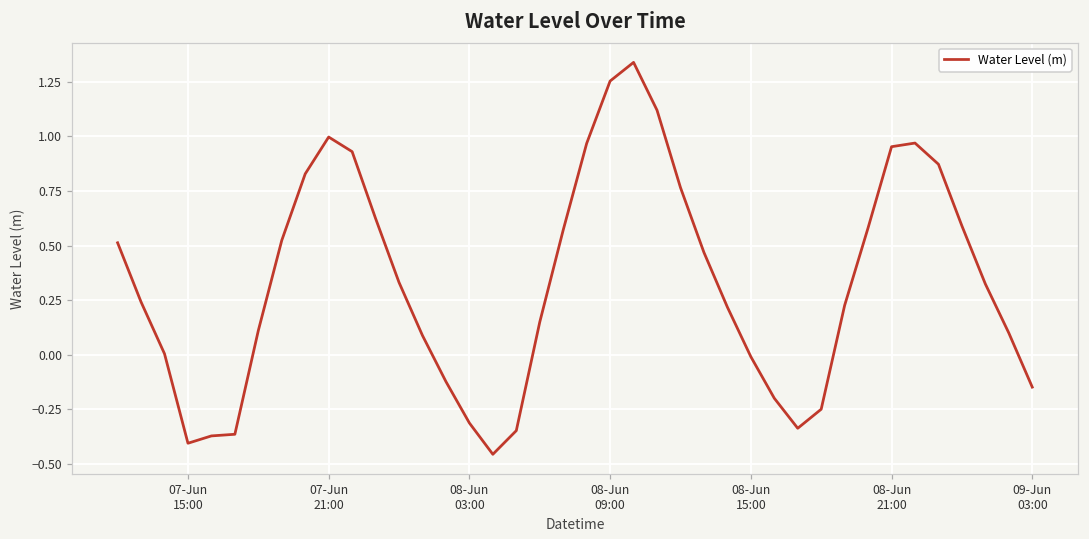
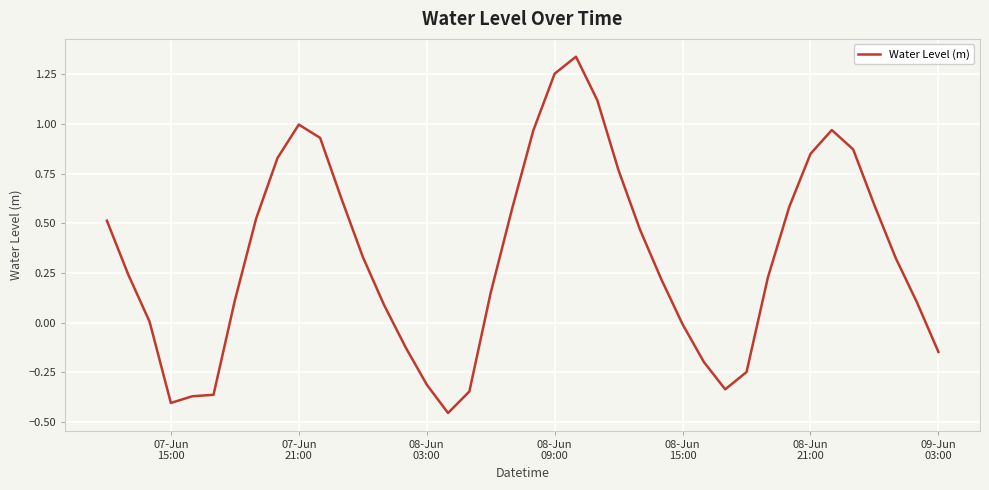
08-Jun 21:00: 0.95 -> 0.85
